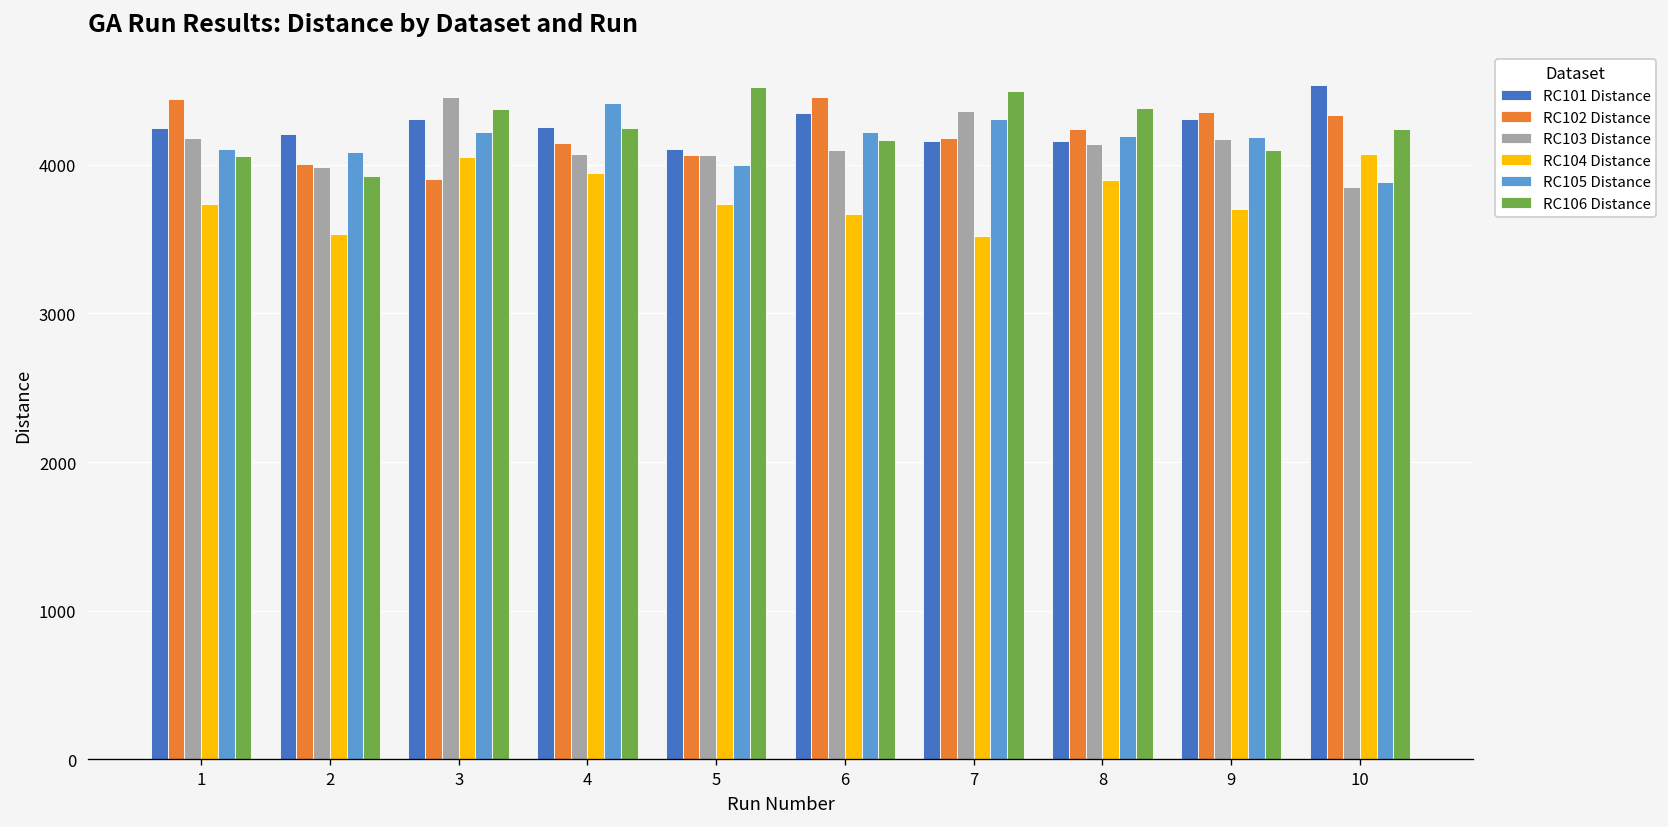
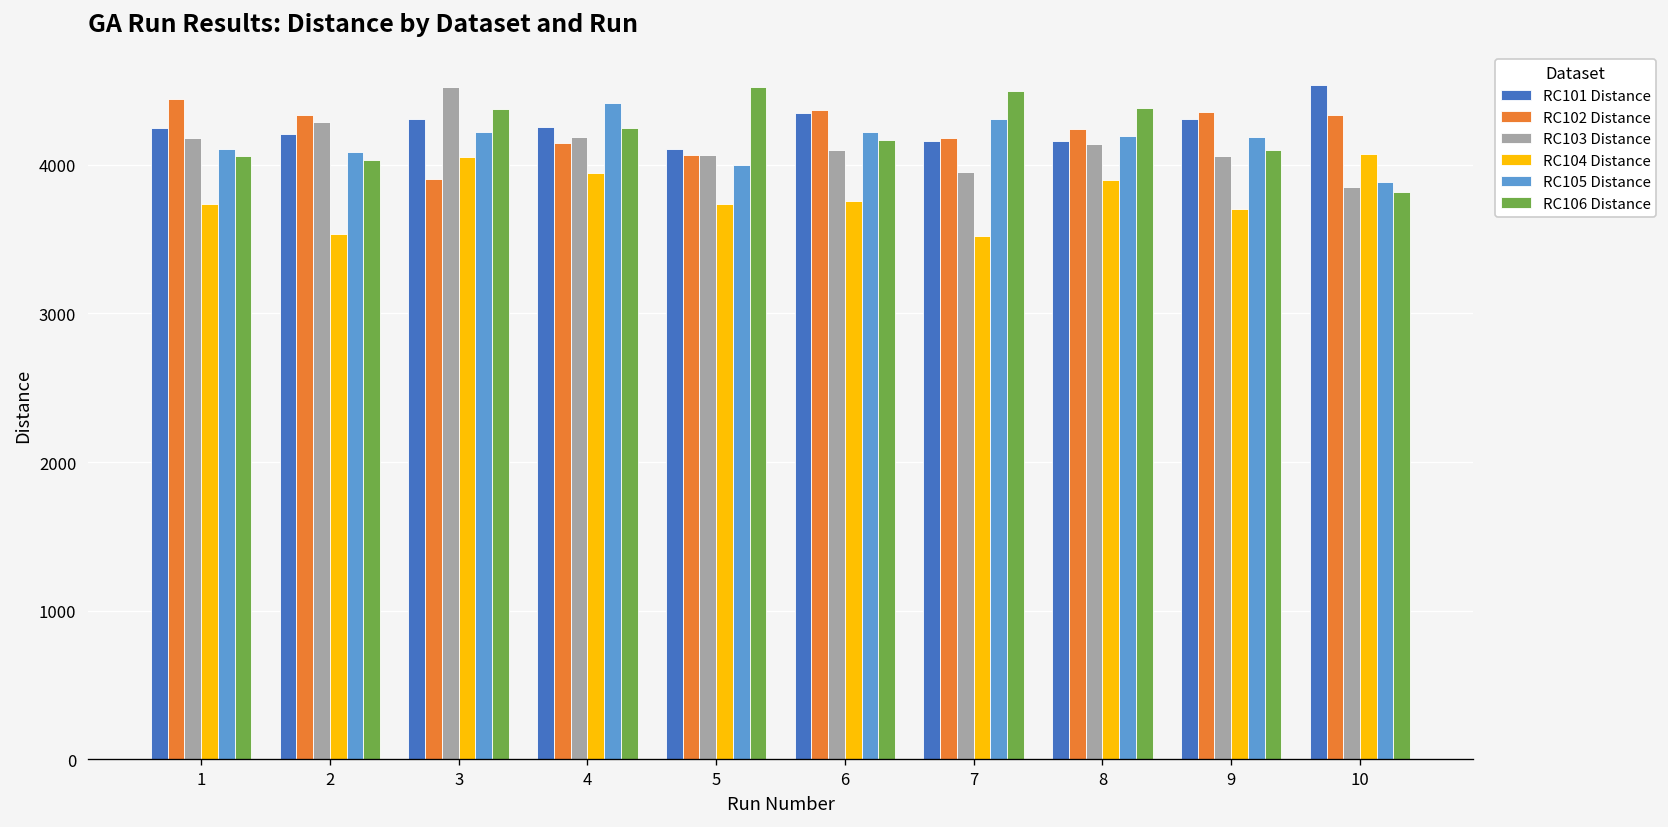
RC102 Distance, 2: 4010 -> 4330
RC103 Distance, 2: 3990 -> 4290
RC106 Distance, 2: 3920 -> 4030
RC103 Distance, 3: 4450 -> 4520
RC103 Distance, 4: 4070 -> 4190
RC102 Distance, 6: 4450 -> 4370
RC104 Distance, 6: 3670 -> 3750
RC103 Distance, 7: 4360 -> 3950
RC103 Distance, 9: 4170 -> 4060
RC106 Distance, 10: 4240 -> 3810
